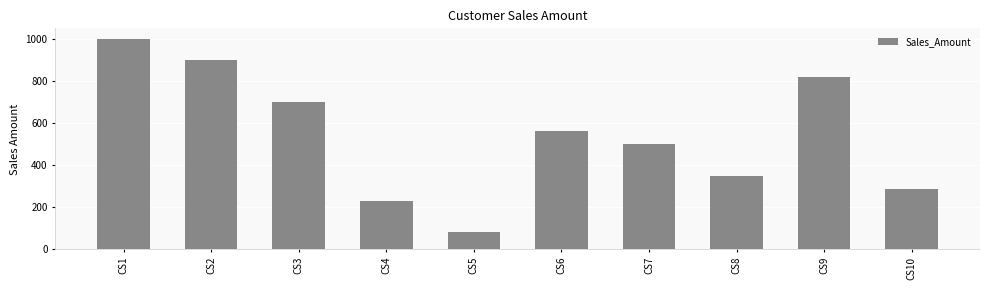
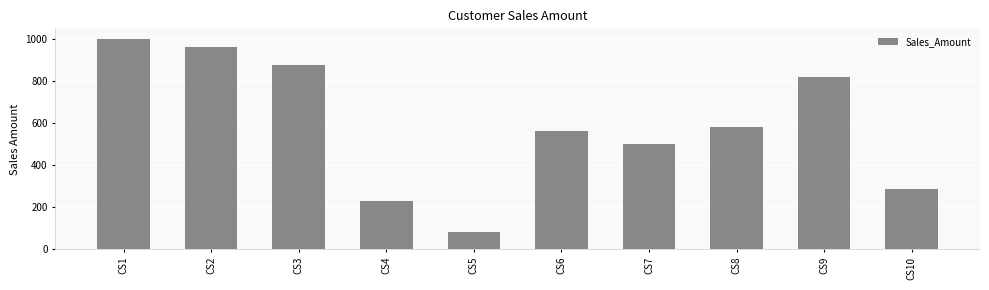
CS2: 900 -> 960
CS3: 700 -> 880
CS8: 350 -> 580
